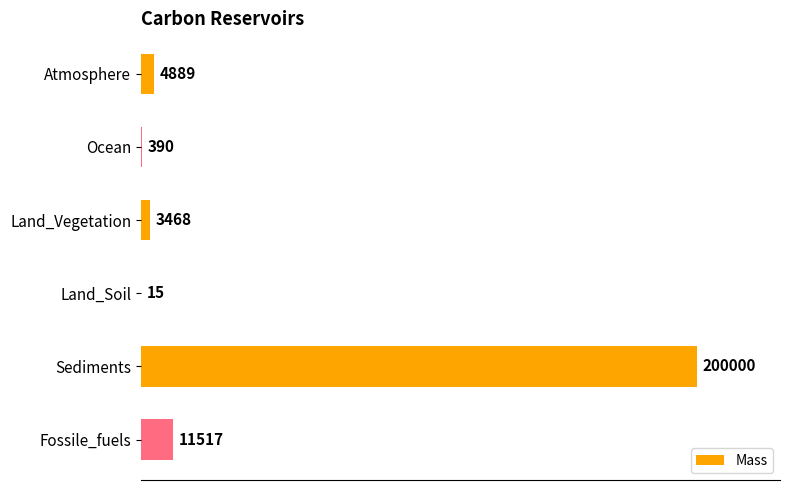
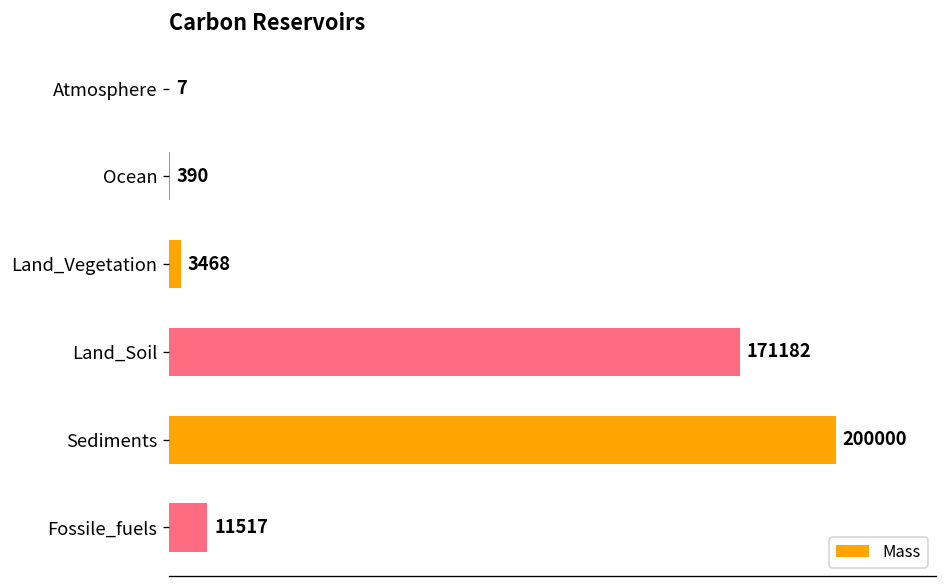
Atmosphere: 4889 -> 7
Land_Soil: 15 -> 171182
